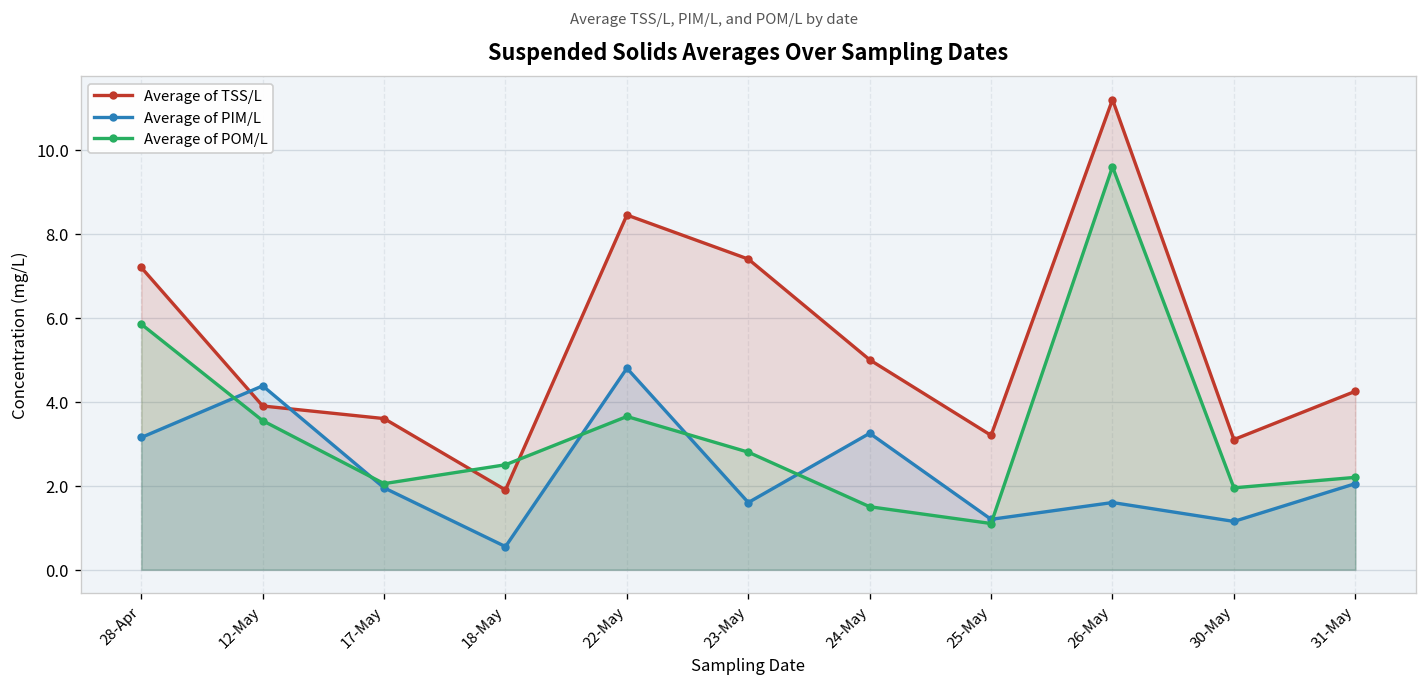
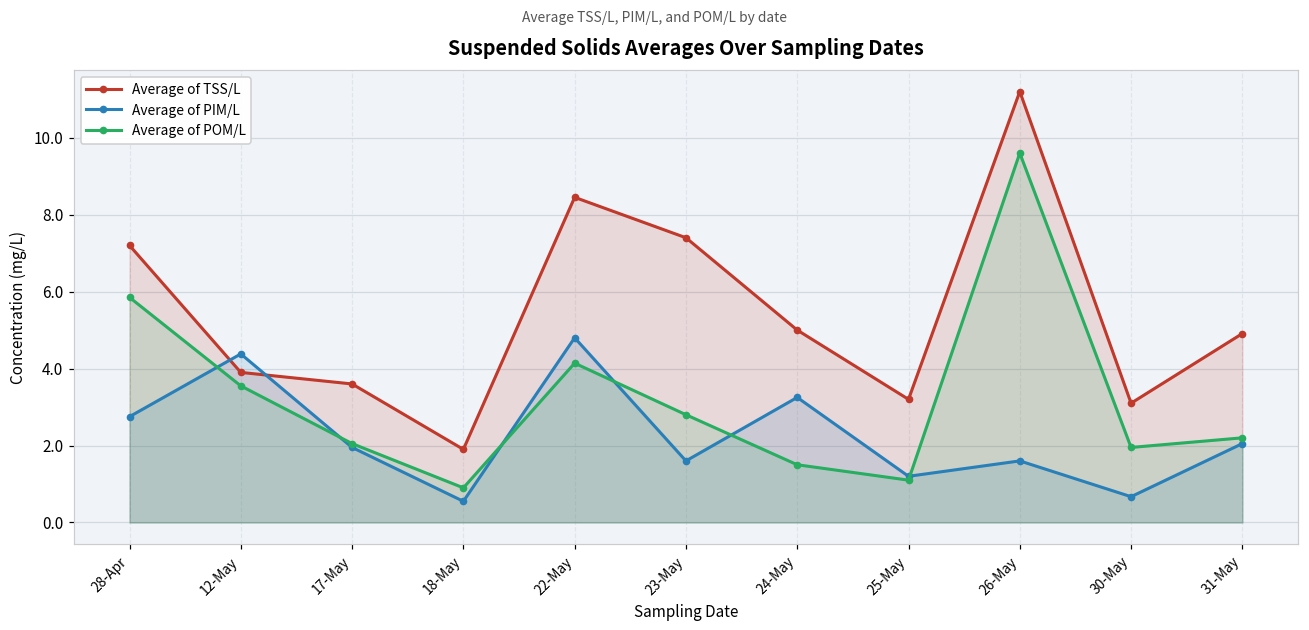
Average of PIM/L, 28-Apr: 3.2 -> 2.8
Average of POM/L, 18-May: 2.5 -> 0.9
Average of POM/L, 22-May: 3.7 -> 4.1
Average of PIM/L, 30-May: 1.2 -> 0.7
Average of TSS/L, 31-May: 4.3 -> 4.9
